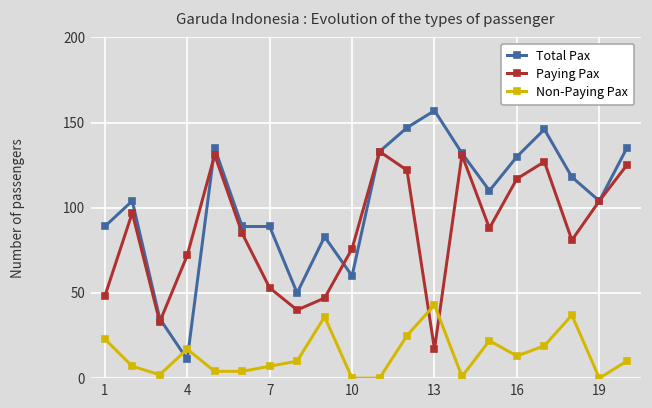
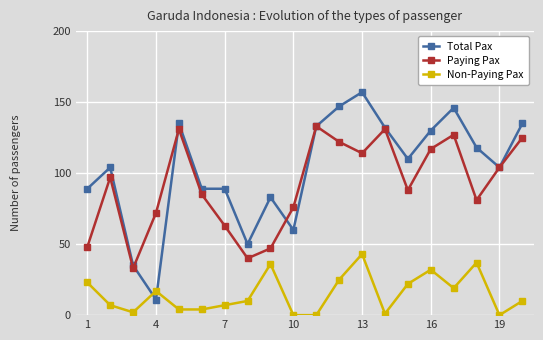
Paying Pax, 7: 53 -> 63
Paying Pax, 13: 17 -> 114
Non-Paying Pax, 16: 13 -> 32
